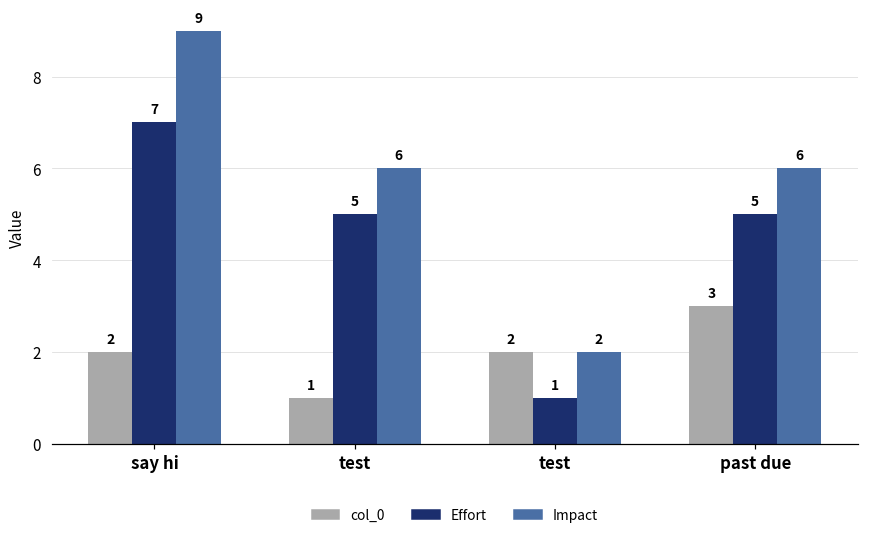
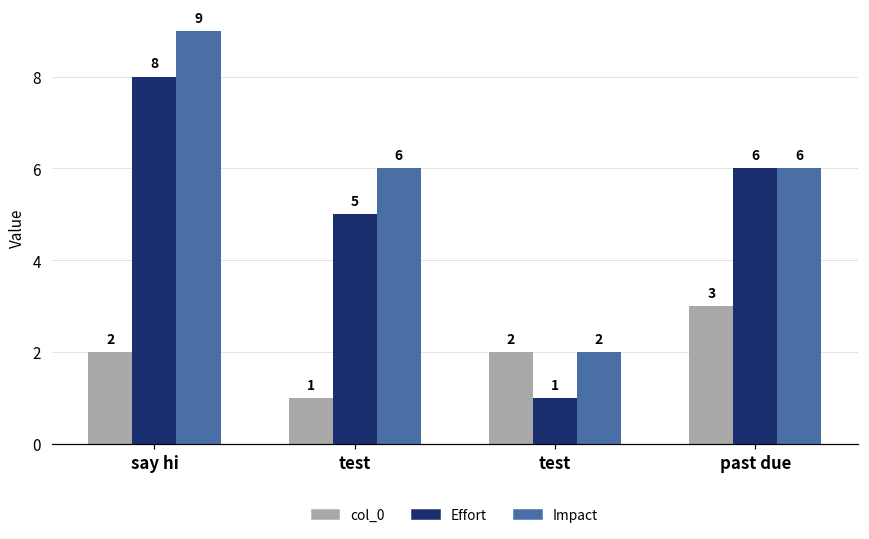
Effort, say hi: 7 -> 8
Effort, past due: 5 -> 6
